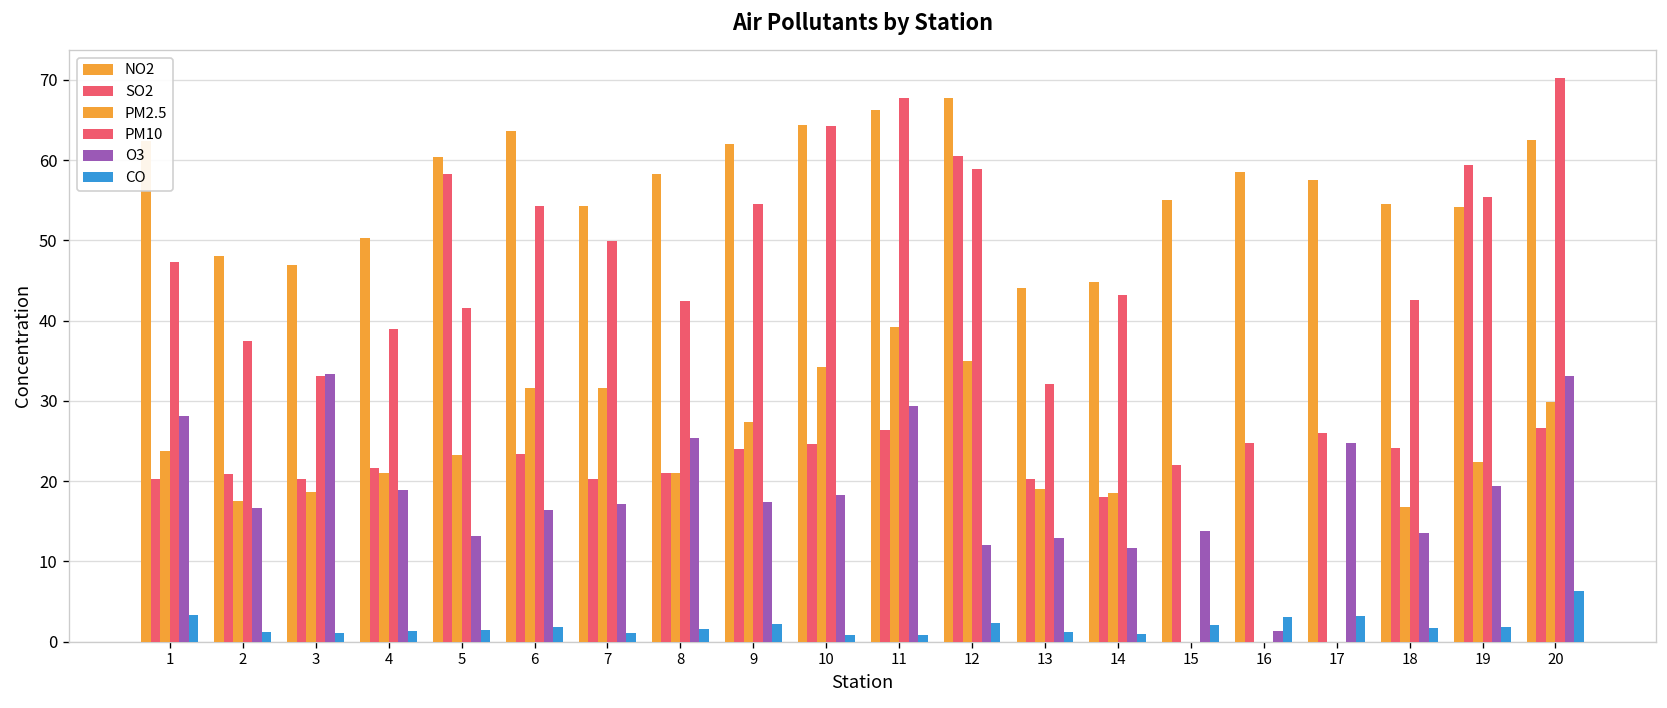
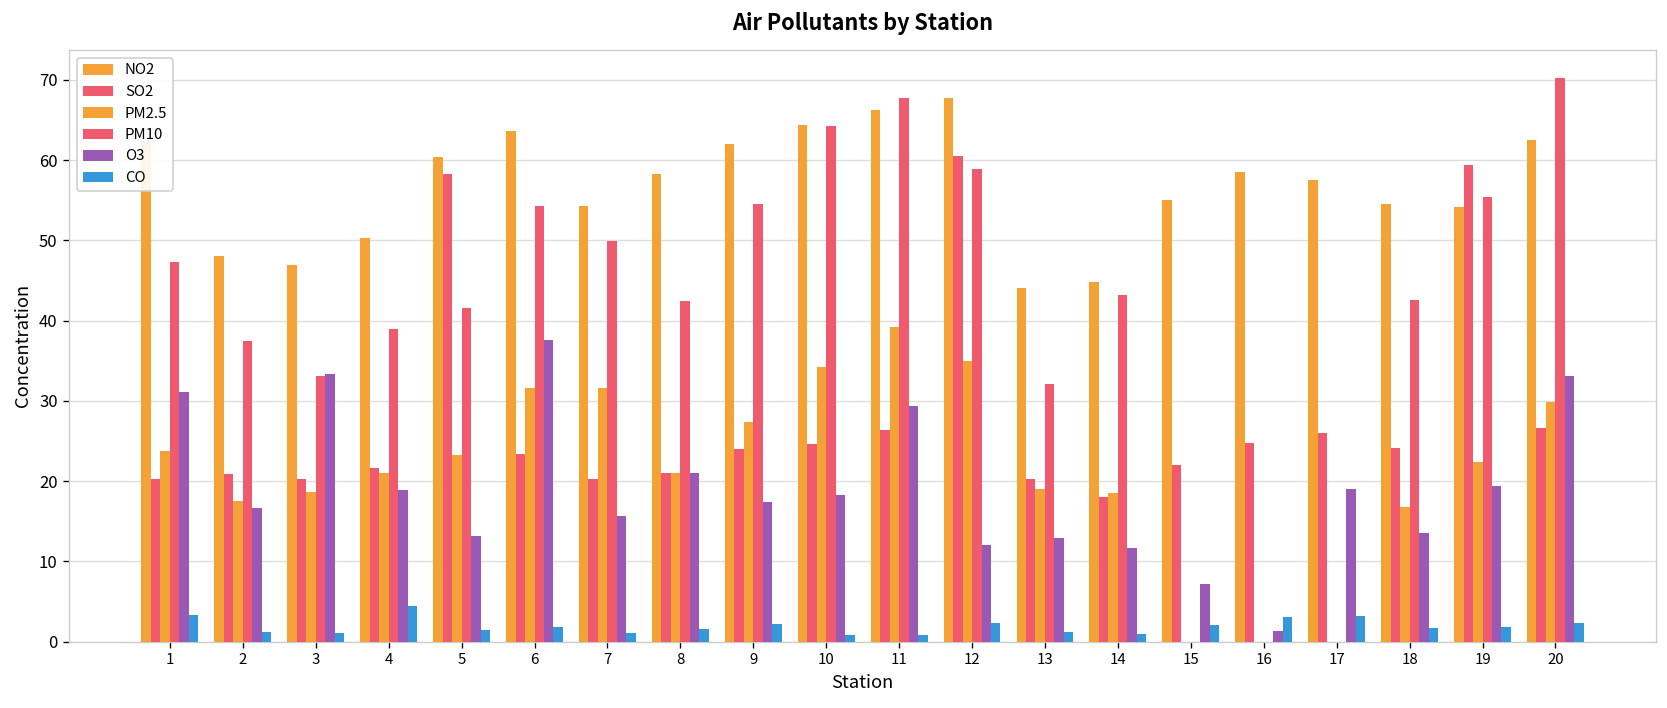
O3, 1: 28 -> 31
CO, 4: 1 -> 4
O3, 6: 16 -> 38
O3, 7: 17 -> 16
O3, 8: 25 -> 21
O3, 15: 14 -> 7
O3, 17: 25 -> 19
CO, 20: 6 -> 2
